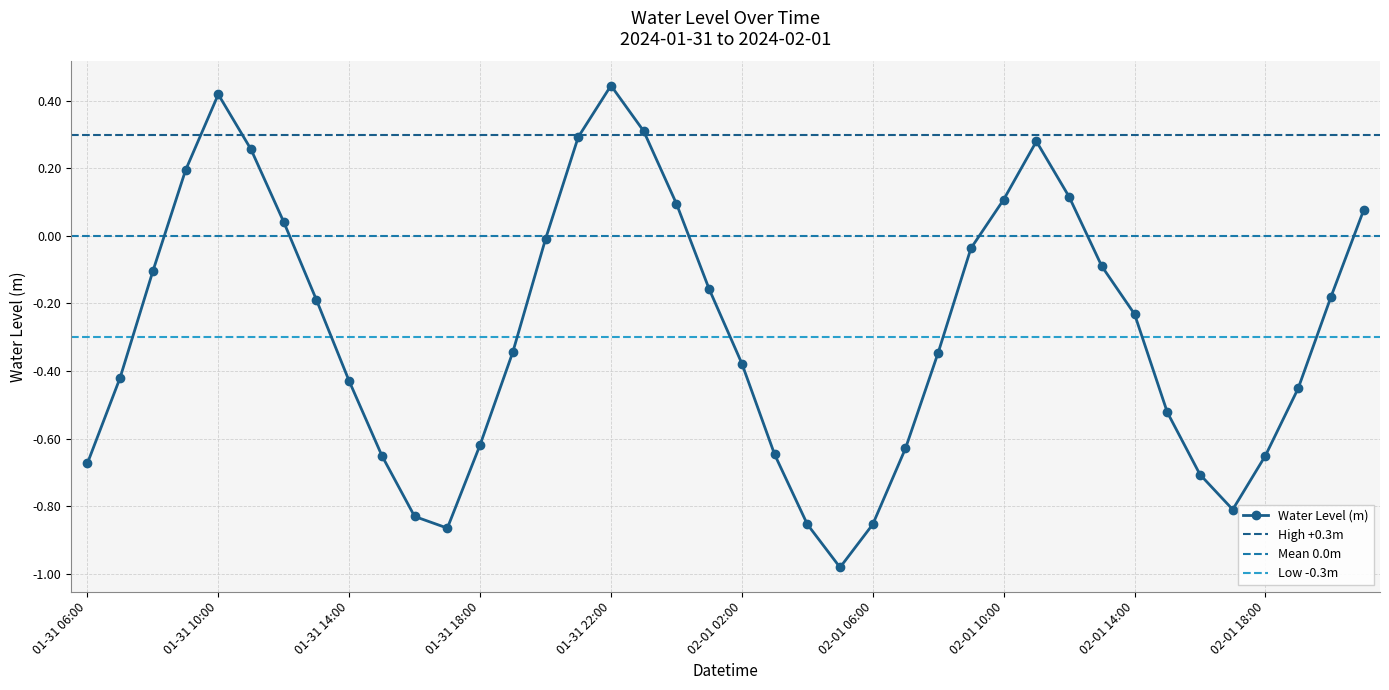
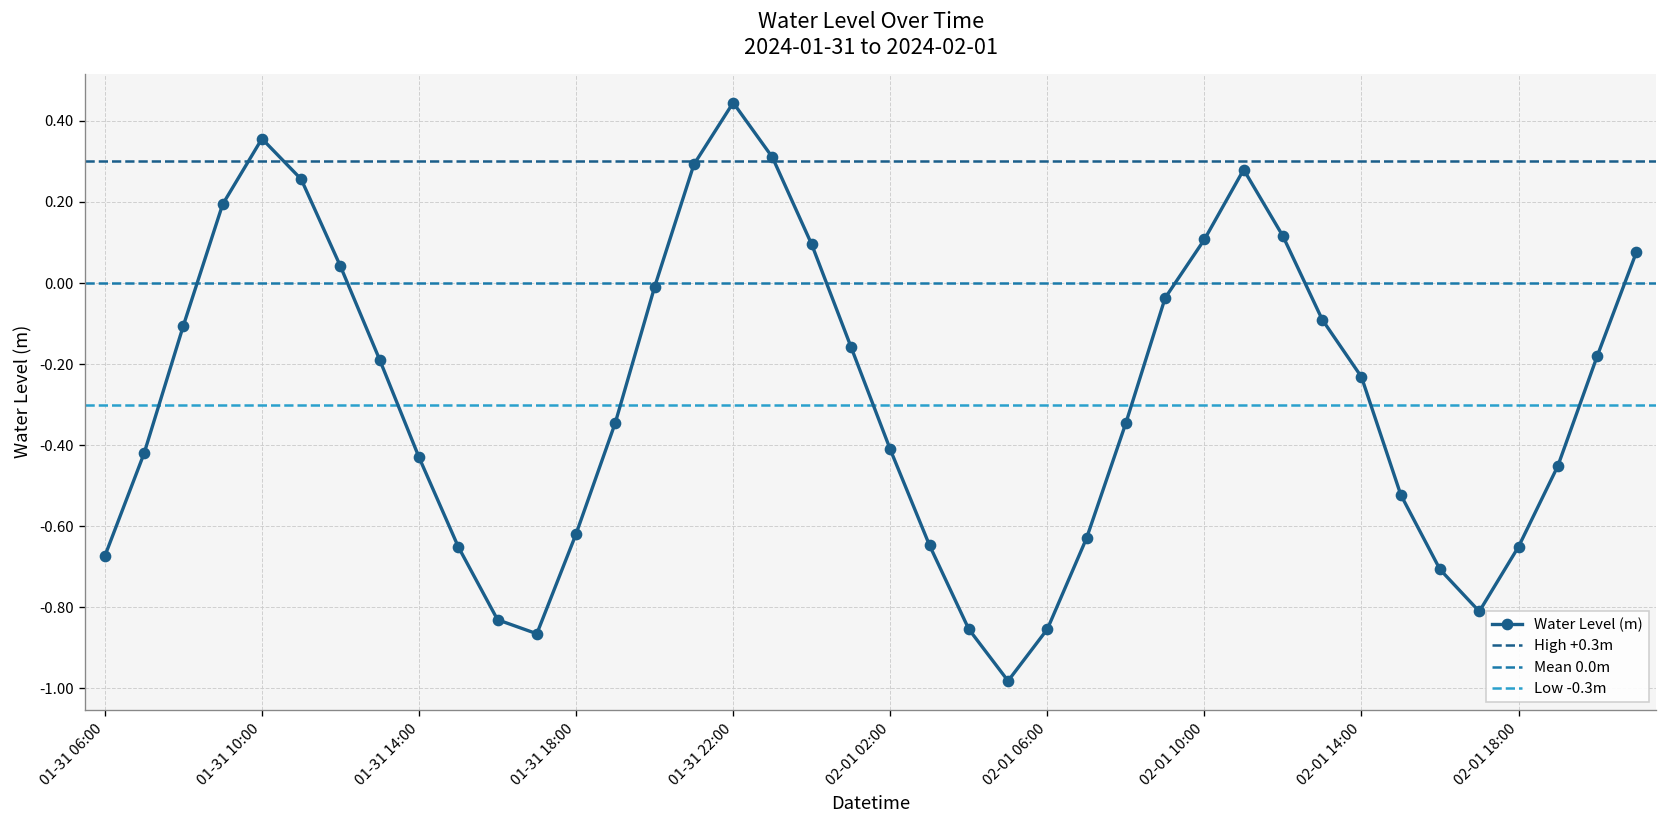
01-31 10:00: 0.42 -> 0.36
02-01 02:00: -0.38 -> -0.41
